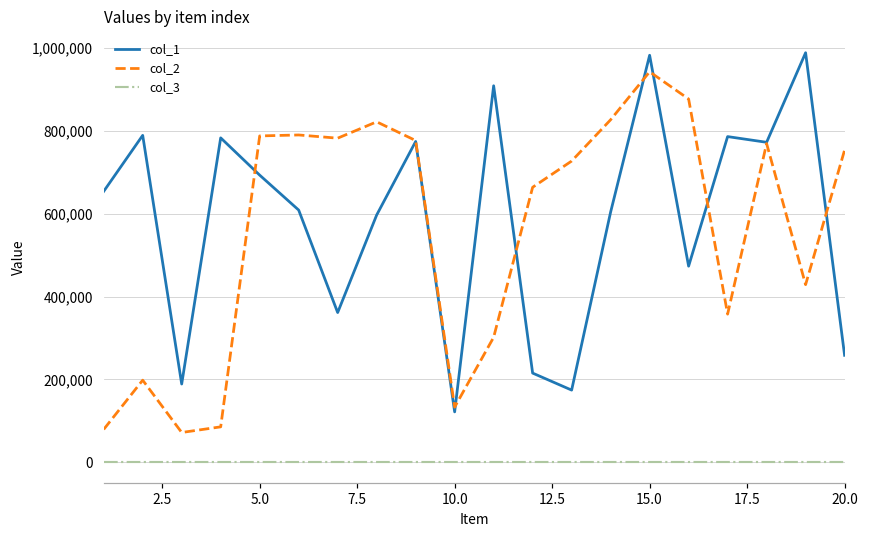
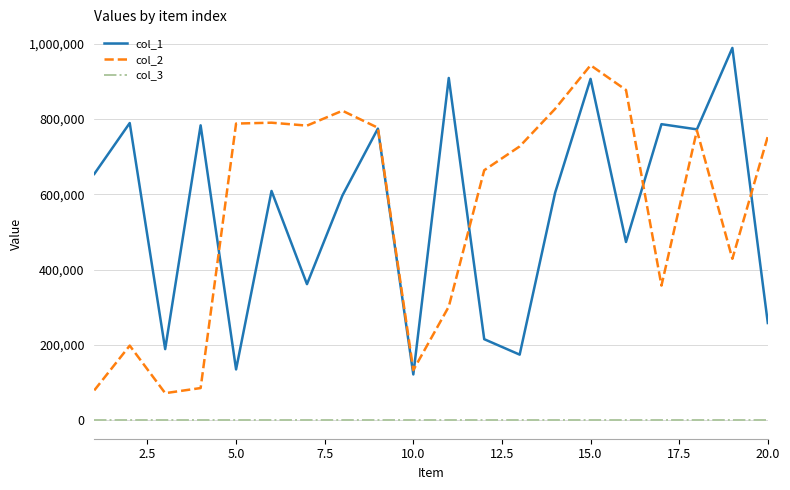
col_1, 5.0: 690,000 -> 130,000
col_1, 15.0: 980,000 -> 910,000
